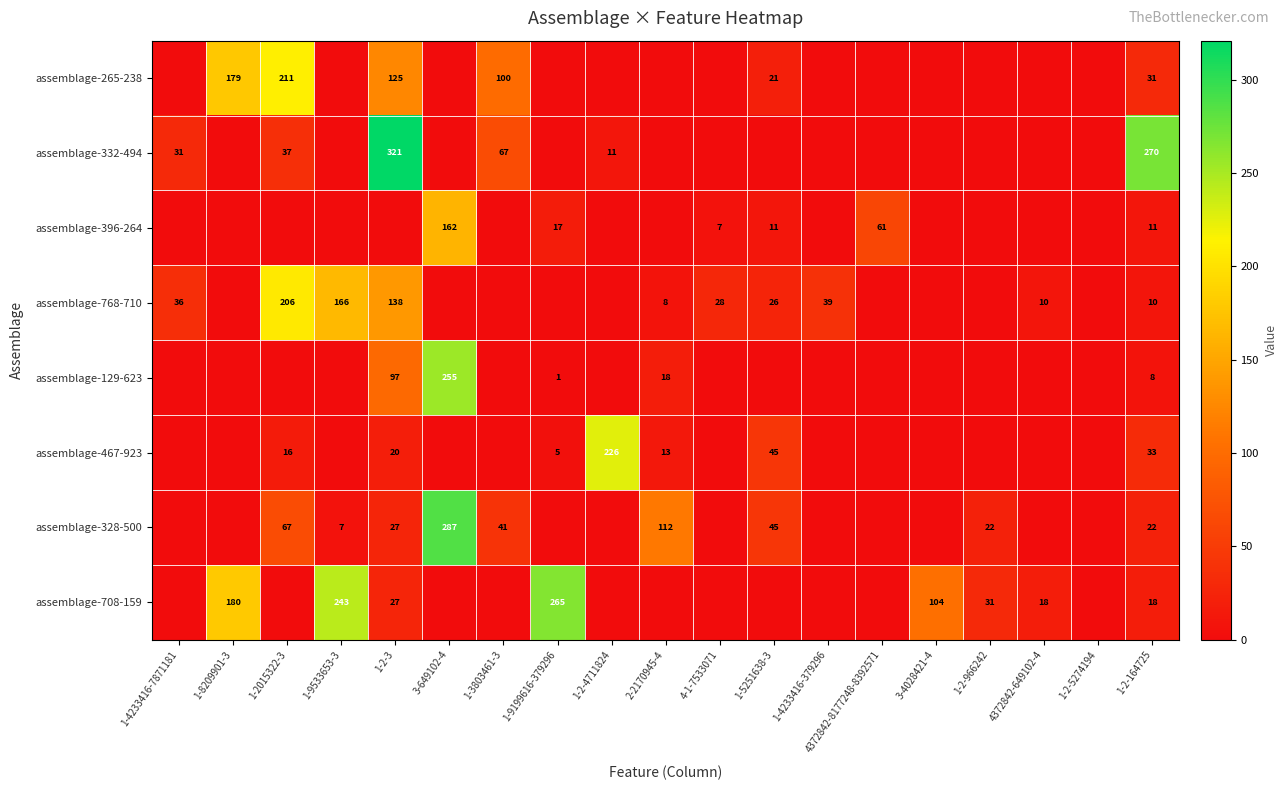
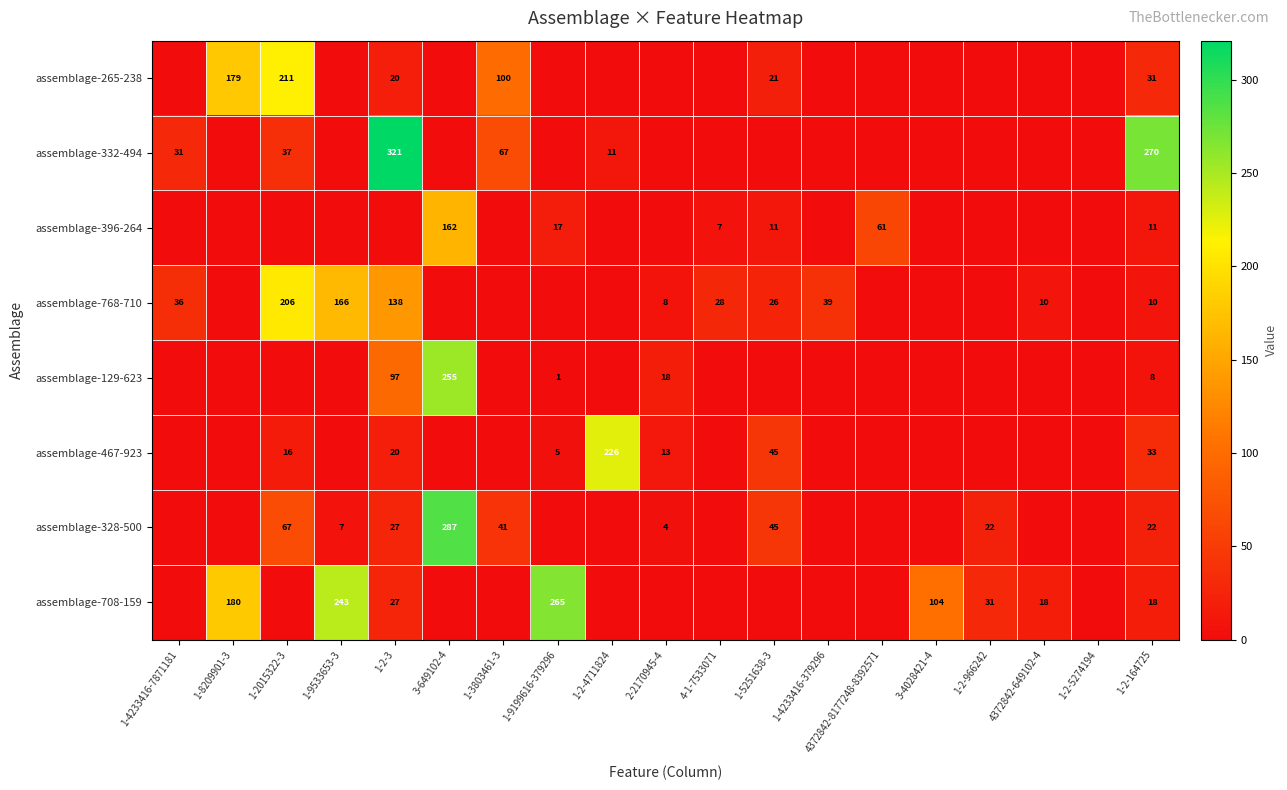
assemblage-265-238, 1-2-3: 125 -> 20
assemblage-328-500, 2-2170945-4: 112 -> 4
